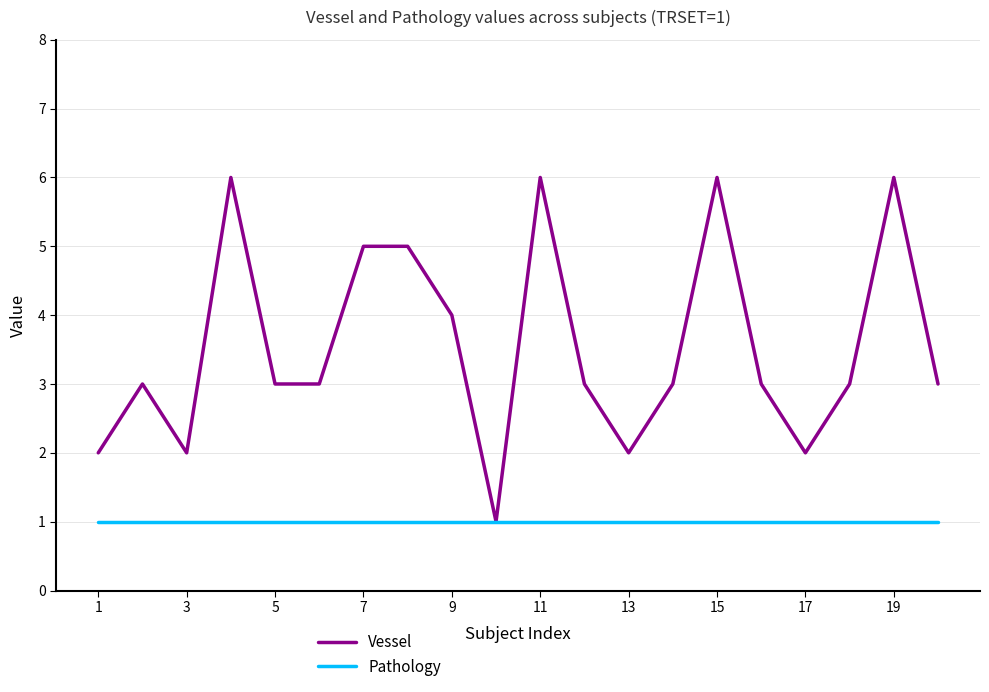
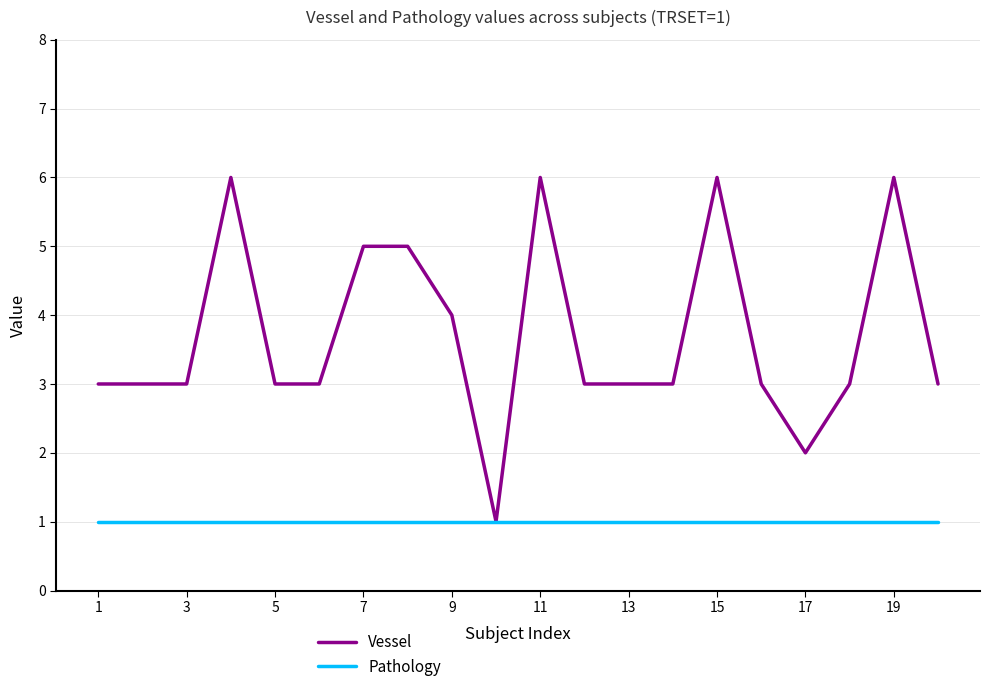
Vessel, 1: 2 -> 3
Vessel, 3: 2 -> 3
Vessel, 13: 2 -> 3
